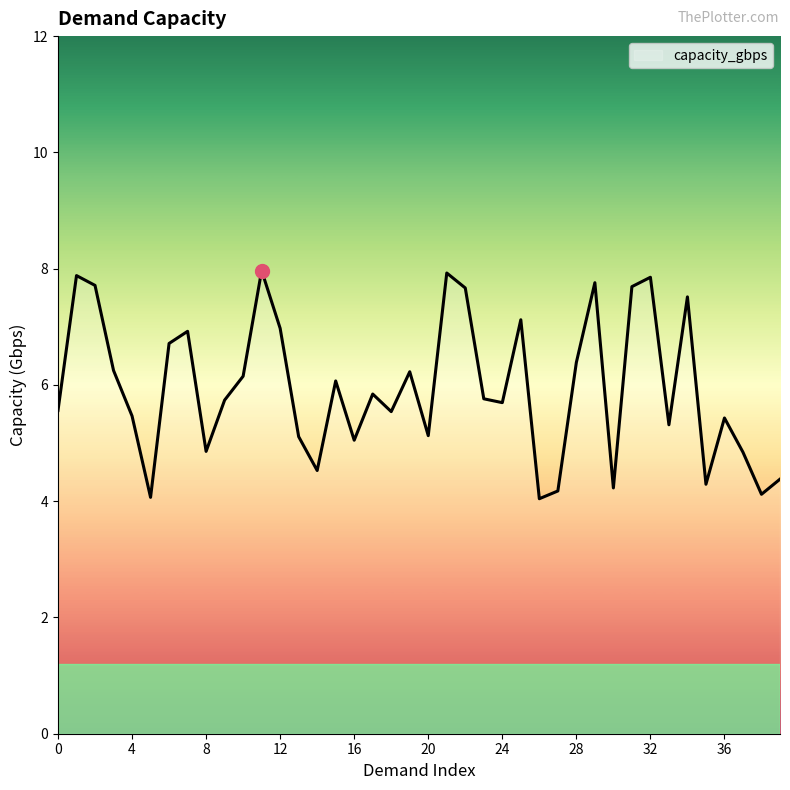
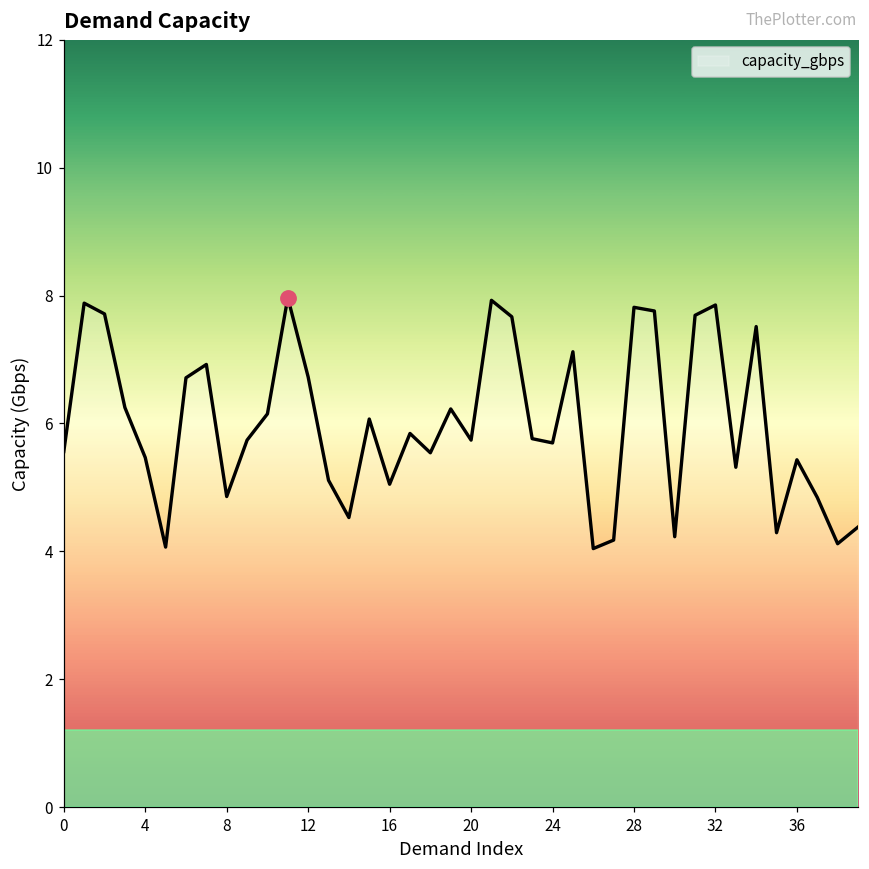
capacity_gbps, 12: 7.0 -> 6.7
capacity_gbps, 20: 5.1 -> 5.7
capacity_gbps, 28: 6.4 -> 7.8
